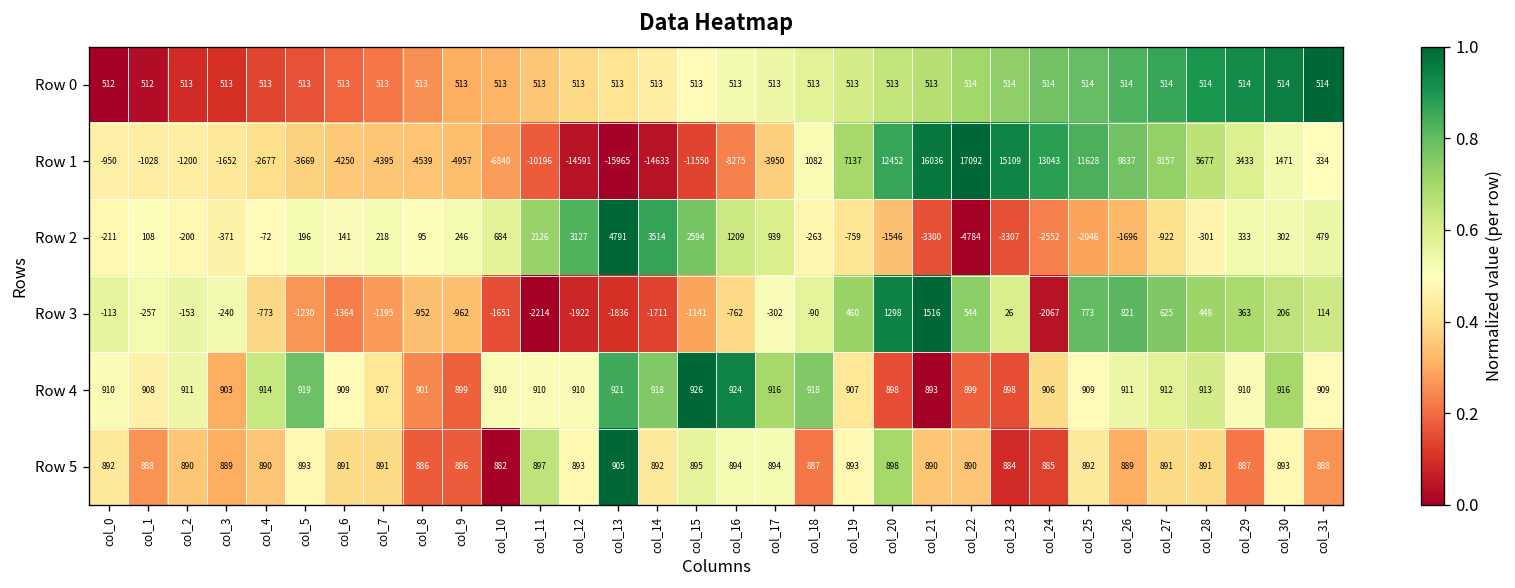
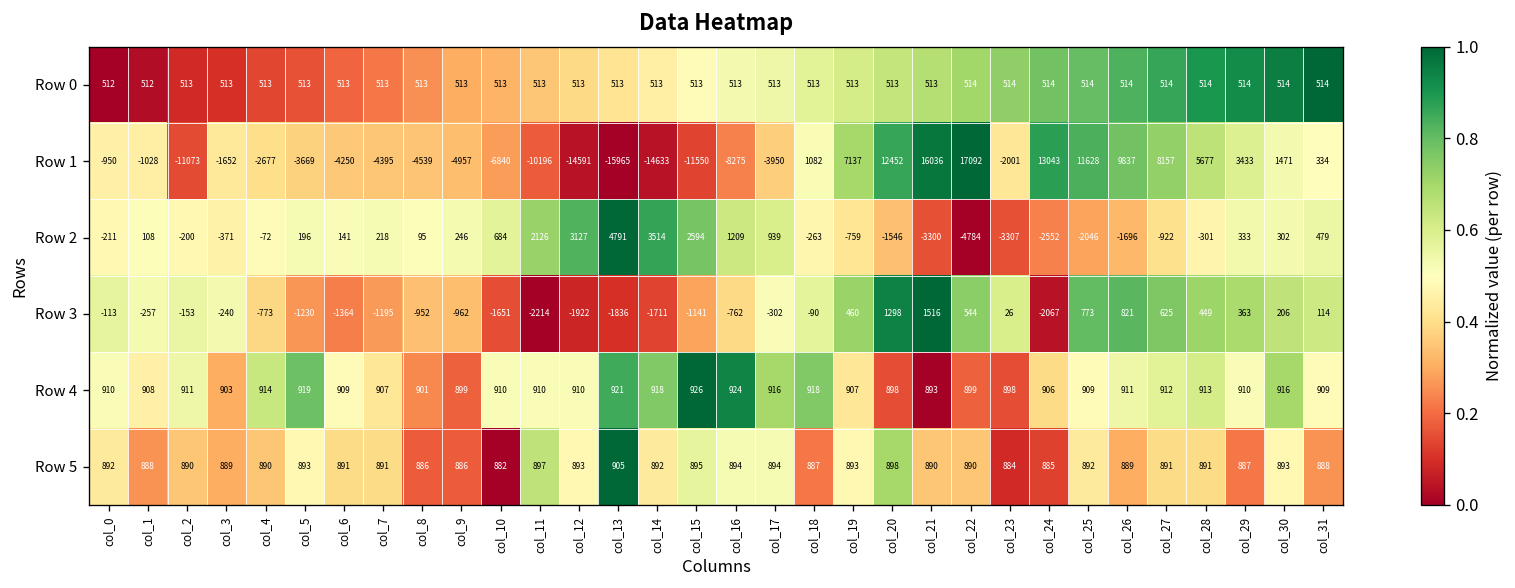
Row 1, col_2: -1200 -> -11073
Row 1, col_23: 15109 -> -2001
